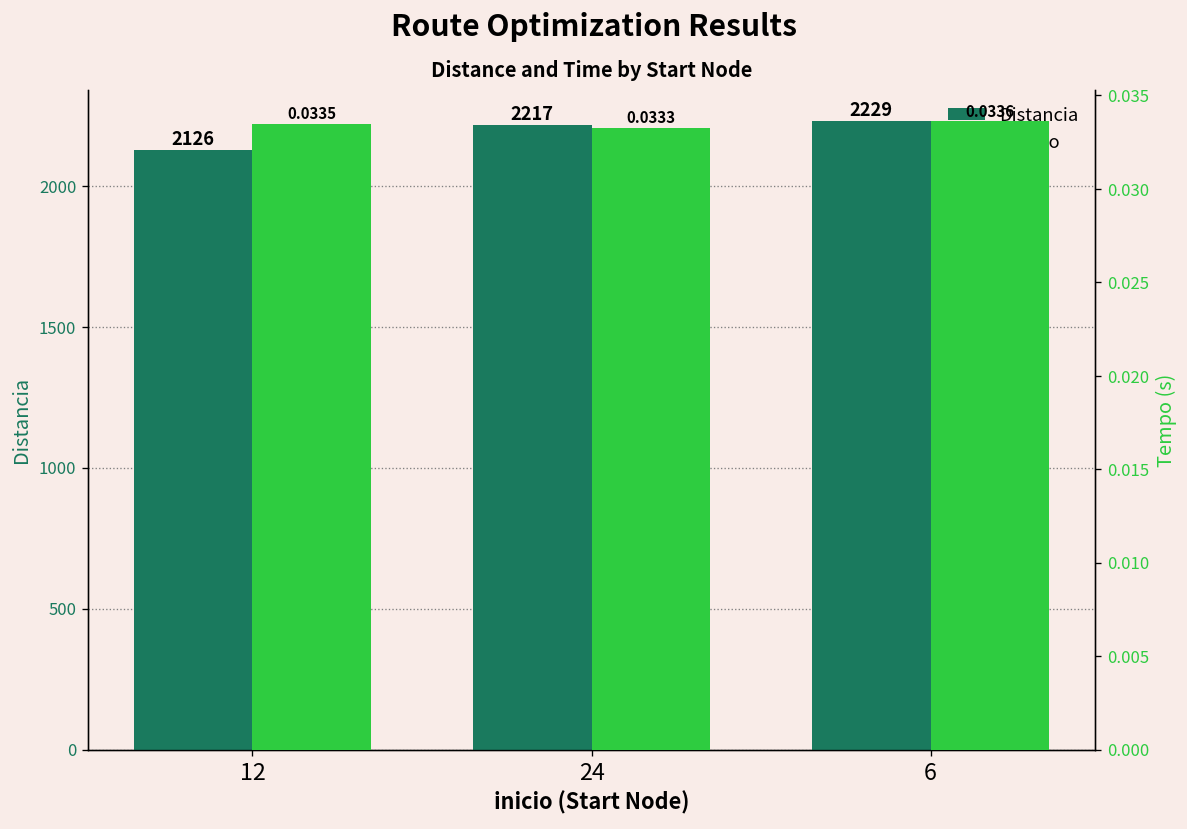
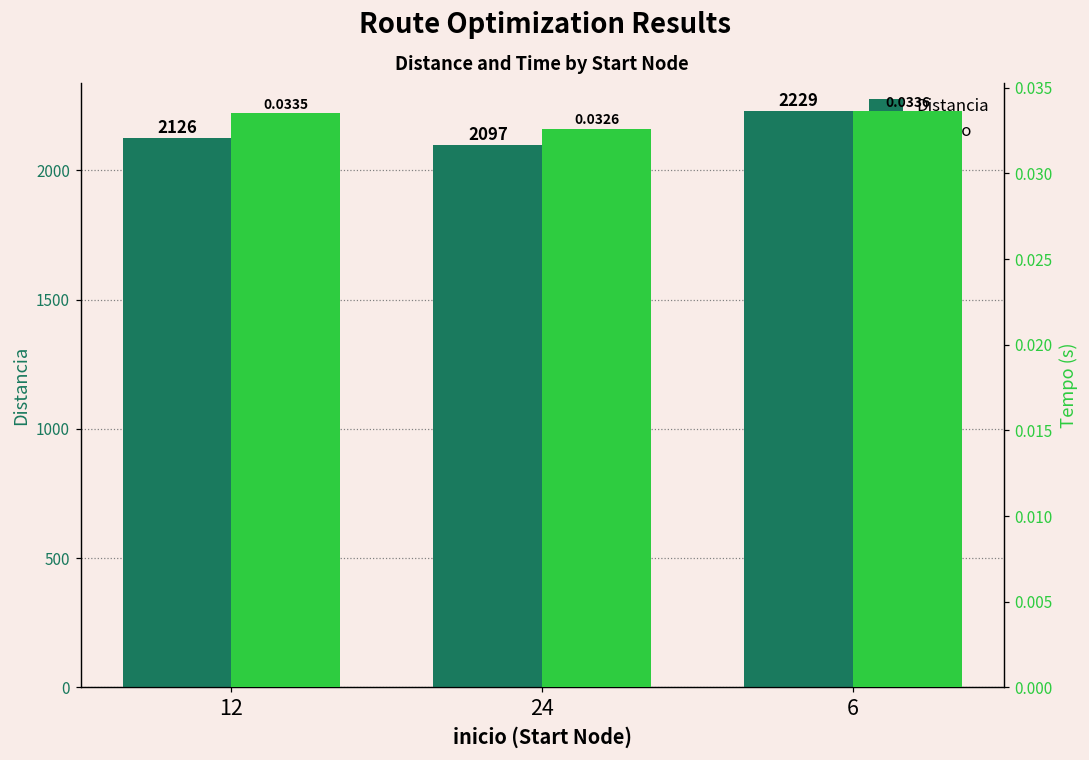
Distancia, 24: 2217 -> 2097
Tempo, 24: 0.0333 -> 0.0326
